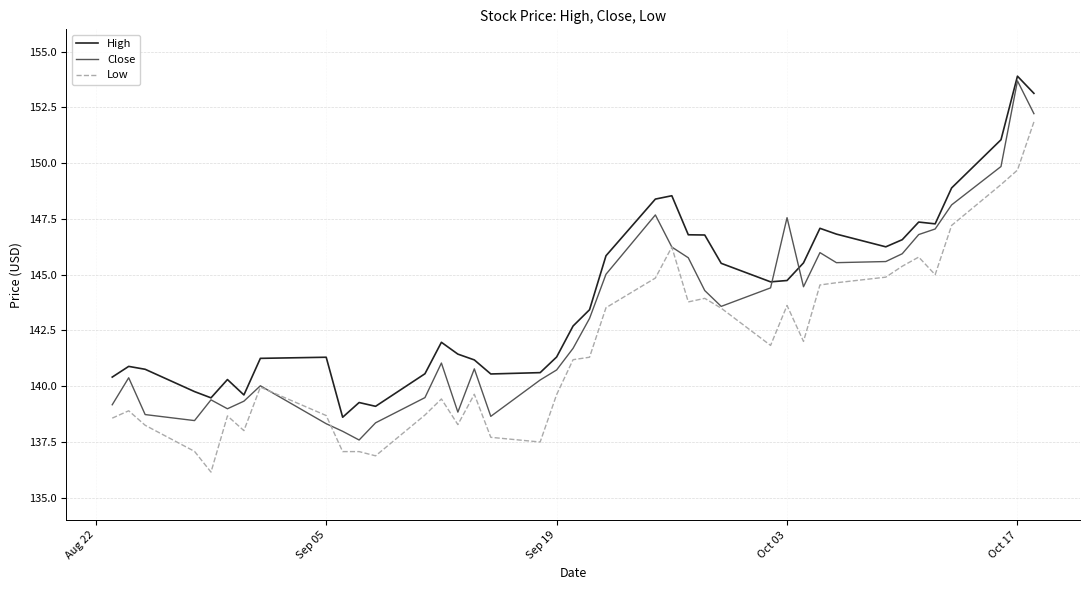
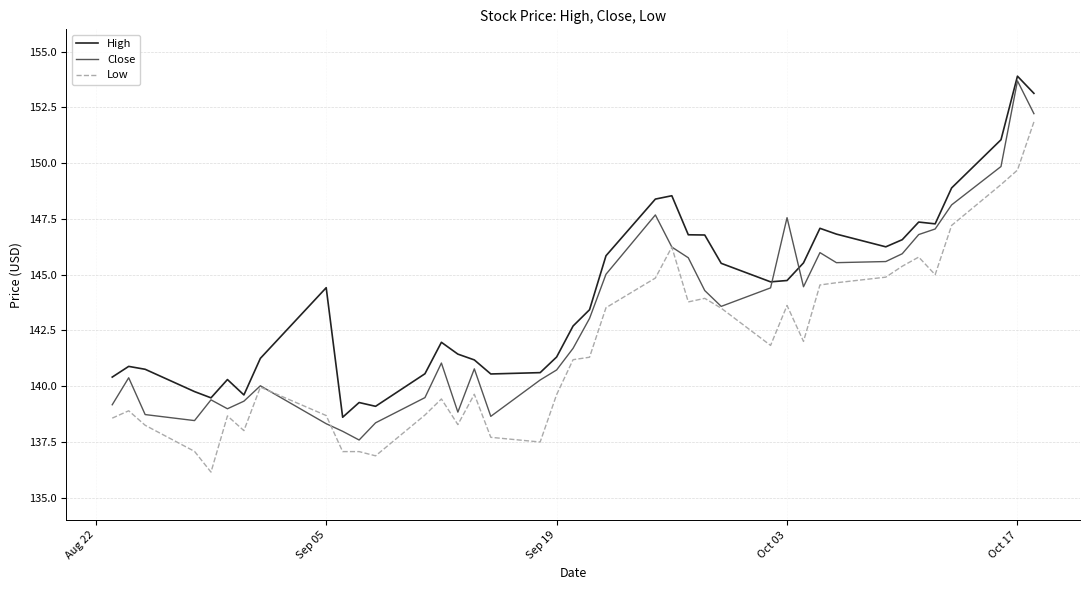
High, Sep 05: 141.3 -> 144.4
